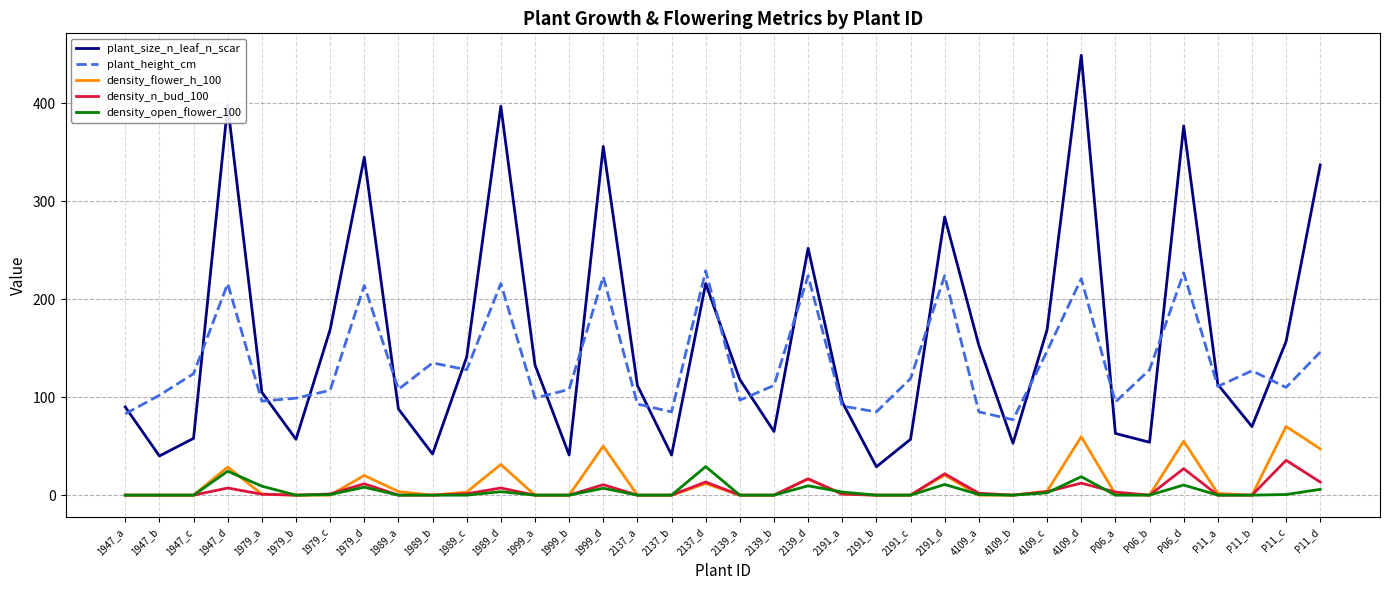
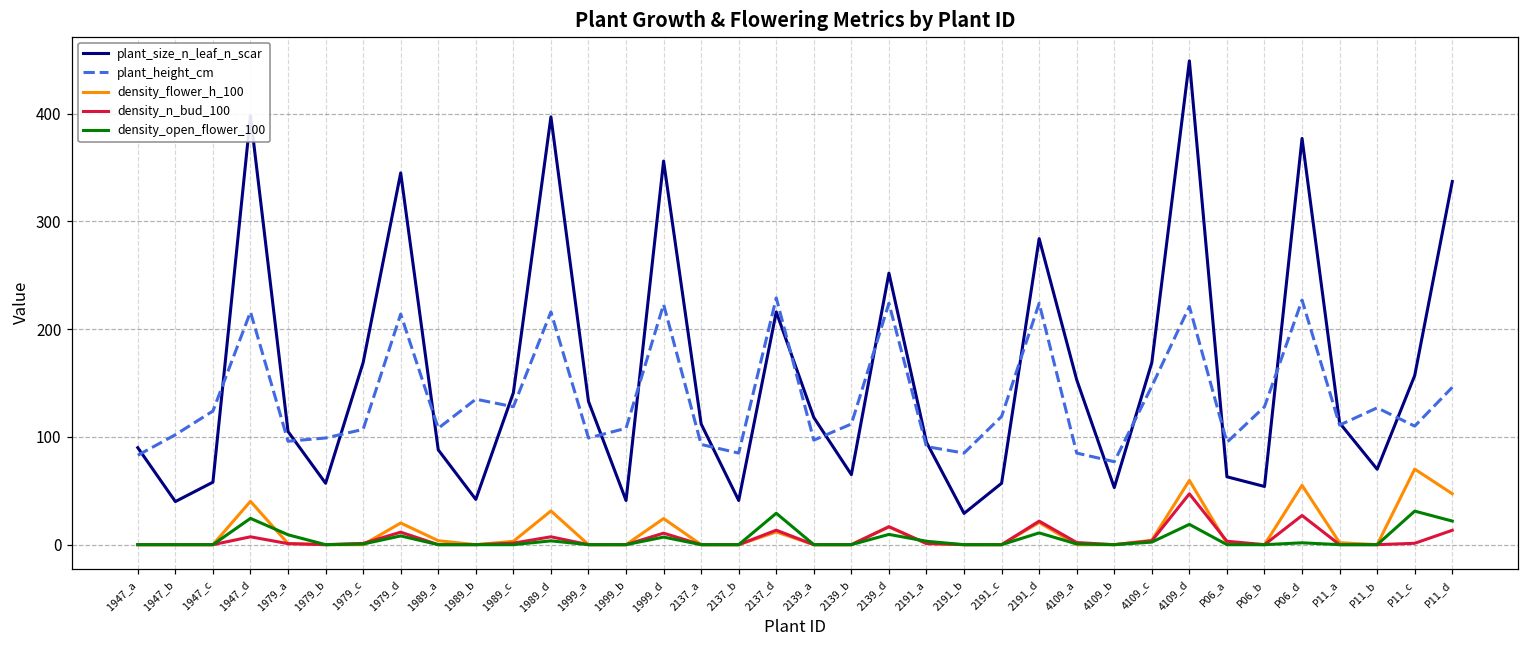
density_flower_h_100, 1947_d: 30 -> 40
density_flower_h_100, 1999_d: 50 -> 20
density_n_bud_100, 4109_d: 10 -> 50
density_open_flower_100, P06_d: 10 -> 0
density_n_bud_100, P11_c: 40 -> 0
density_open_flower_100, P11_c: 0 -> 30
density_open_flower_100, P11_d: 10 -> 20
